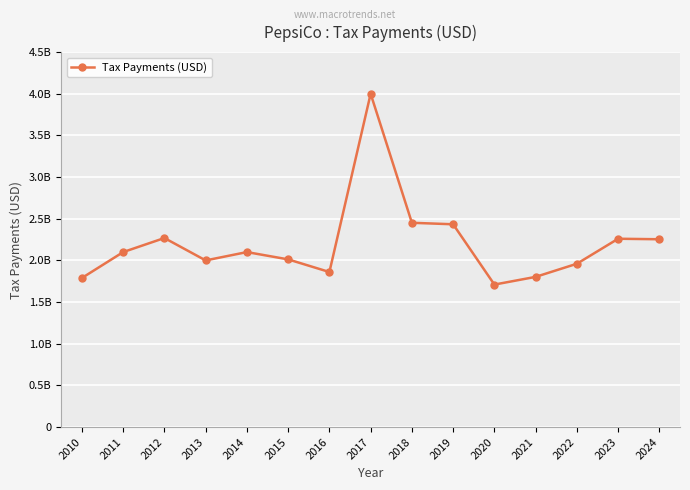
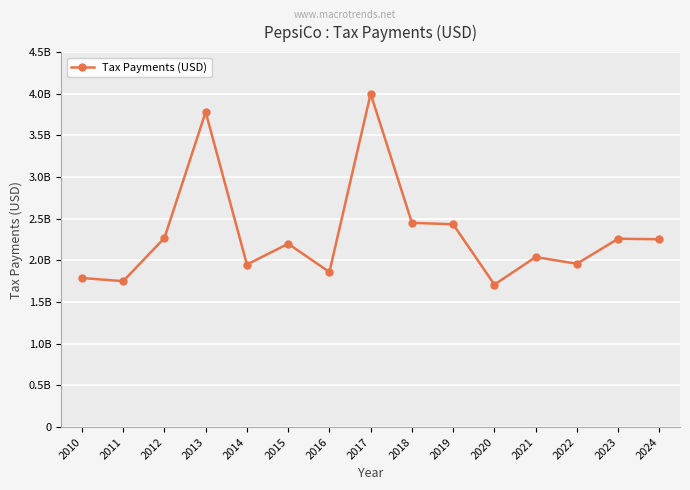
2011: 2100000000 -> 1800000000
2013: 2000000000 -> 3800000000
2014: 2100000000 -> 2000000000
2015: 2000000000 -> 2200000000
2021: 1800000000 -> 2000000000
